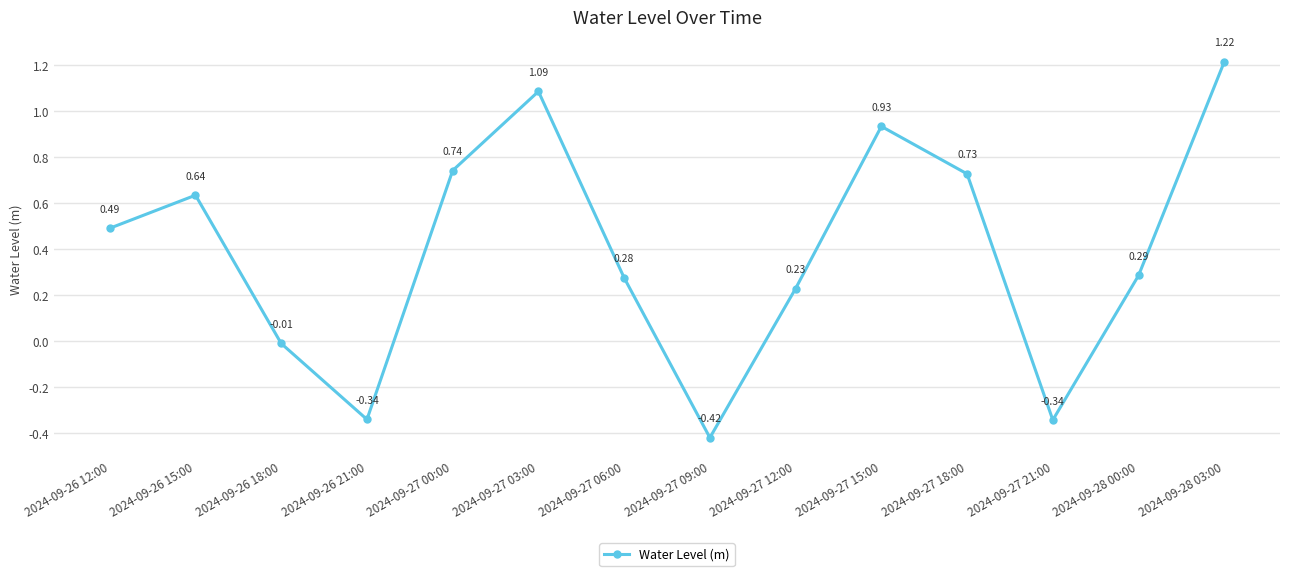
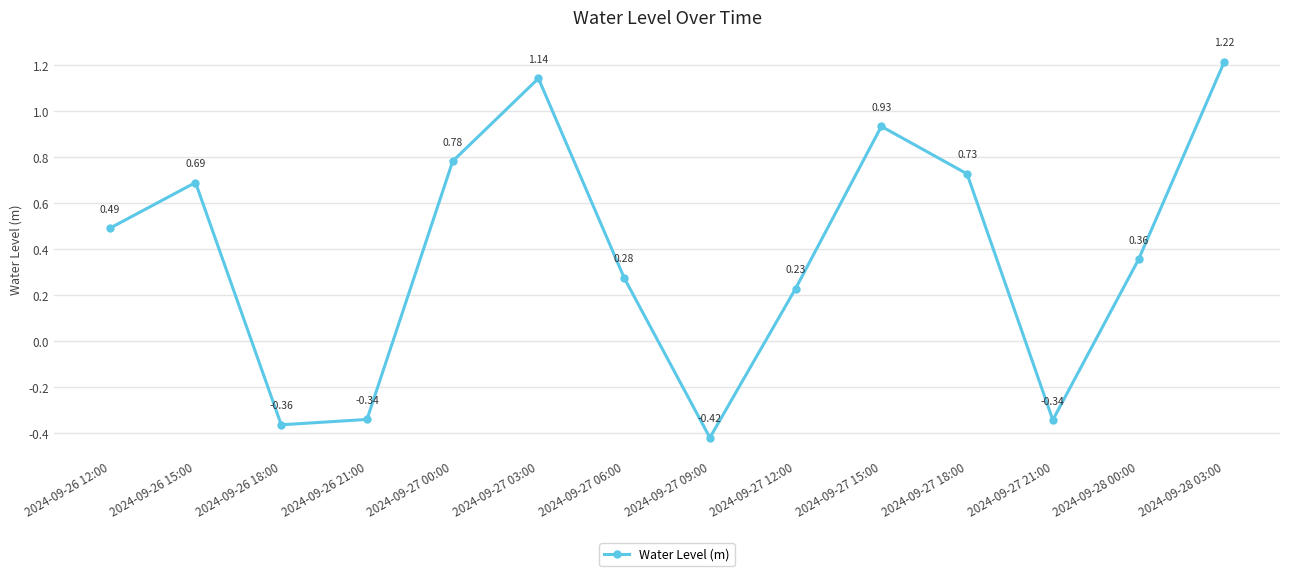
2024-09-26 15:00: 0.64 -> 0.69
2024-09-26 18:00: -0.01 -> -0.36
2024-09-27 00:00: 0.74 -> 0.78
2024-09-27 03:00: 1.09 -> 1.14
2024-09-28 00:00: 0.29 -> 0.36
